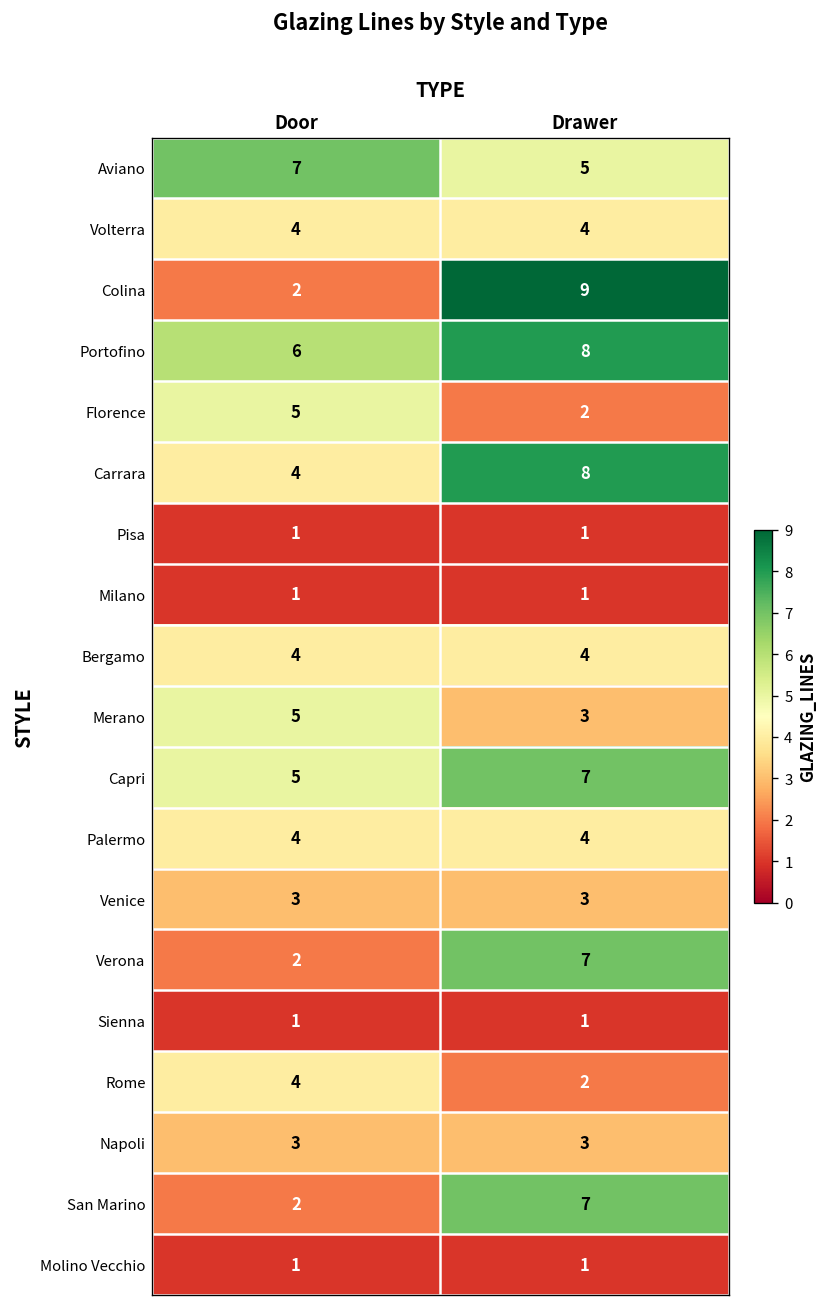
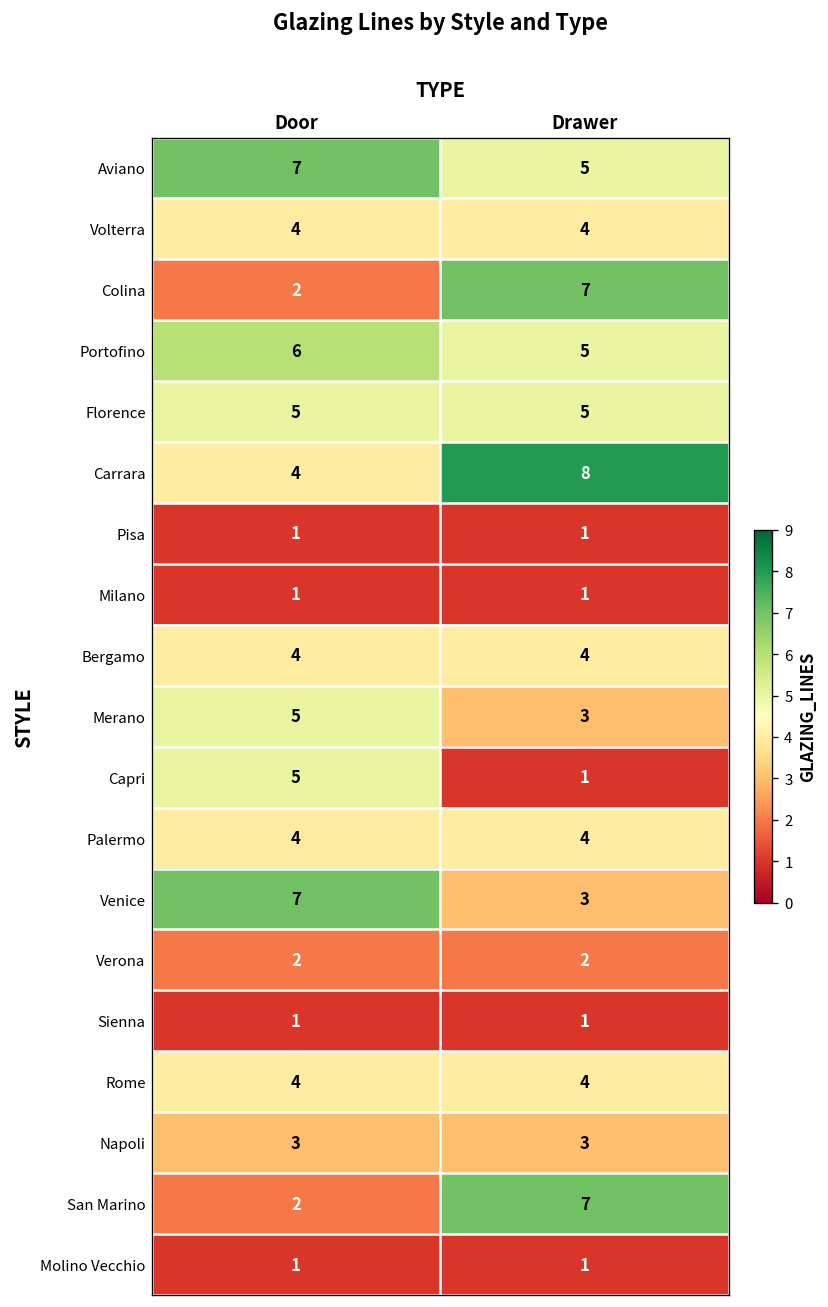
Colina, Drawer: 9 -> 7
Portofino, Drawer: 8 -> 5
Florence, Drawer: 2 -> 5
Capri, Drawer: 7 -> 1
Venice, Door: 3 -> 7
Verona, Drawer: 7 -> 2
Rome, Drawer: 2 -> 4
